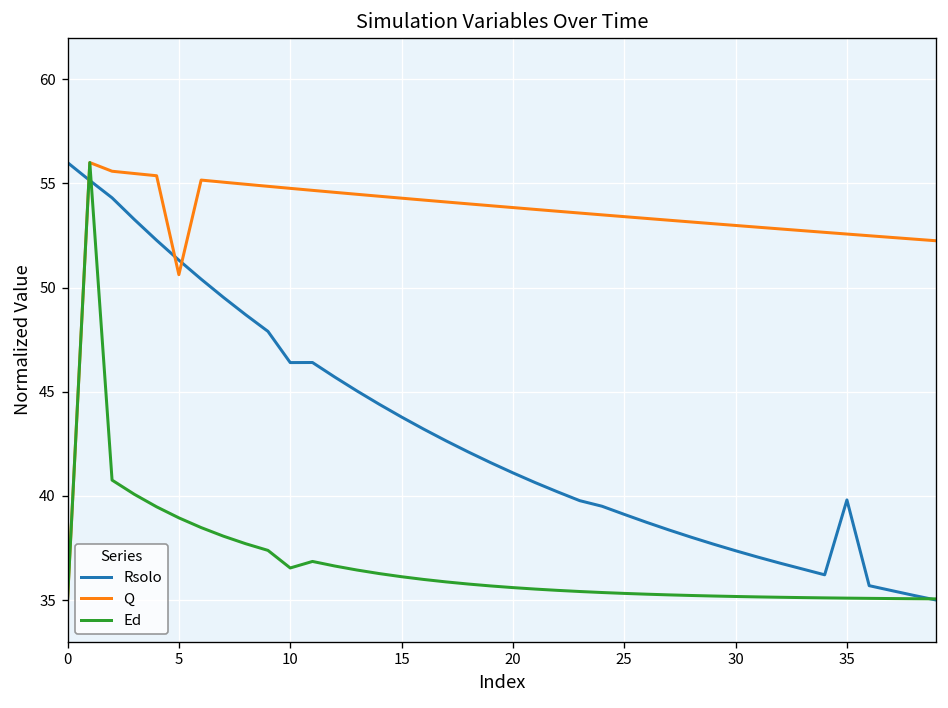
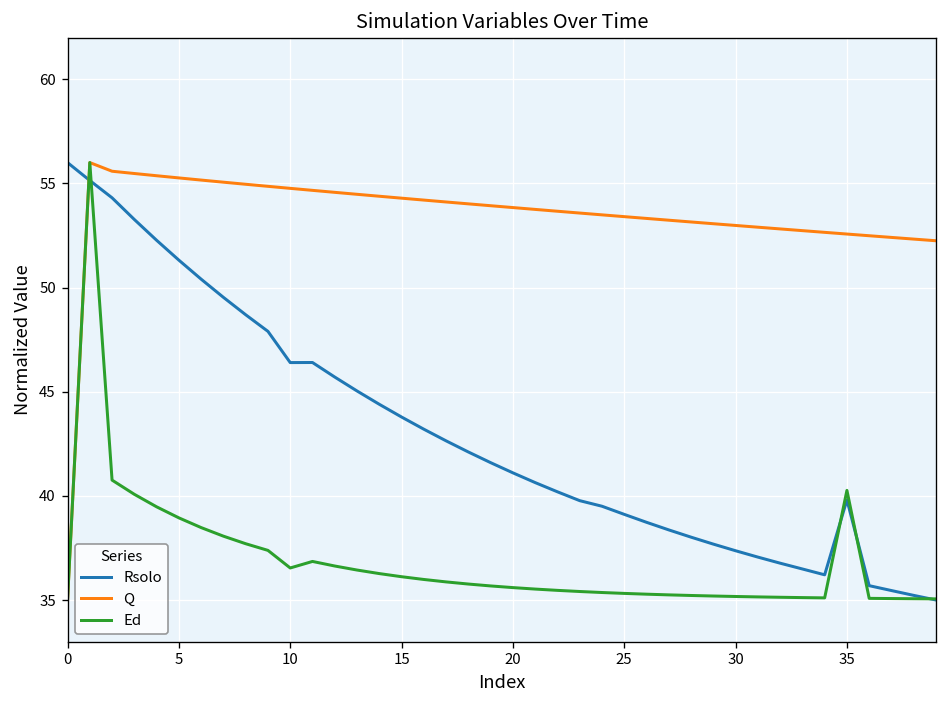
Q, 5: 50.6 -> 55.3
Ed, 35: 35.1 -> 40.3
